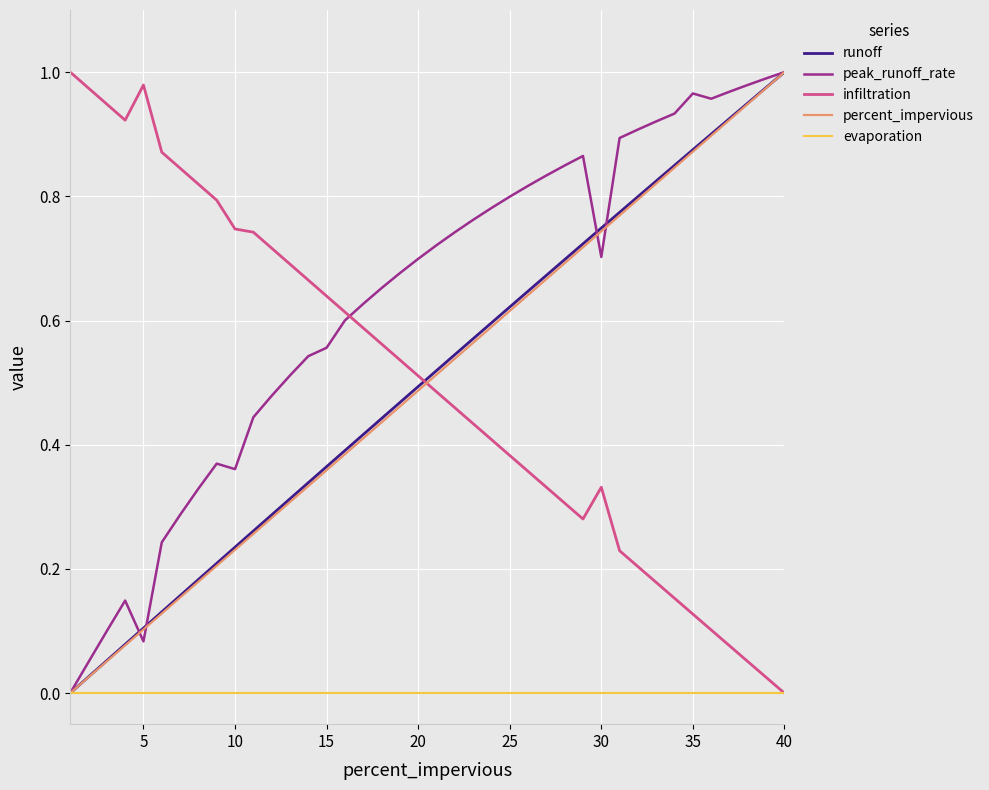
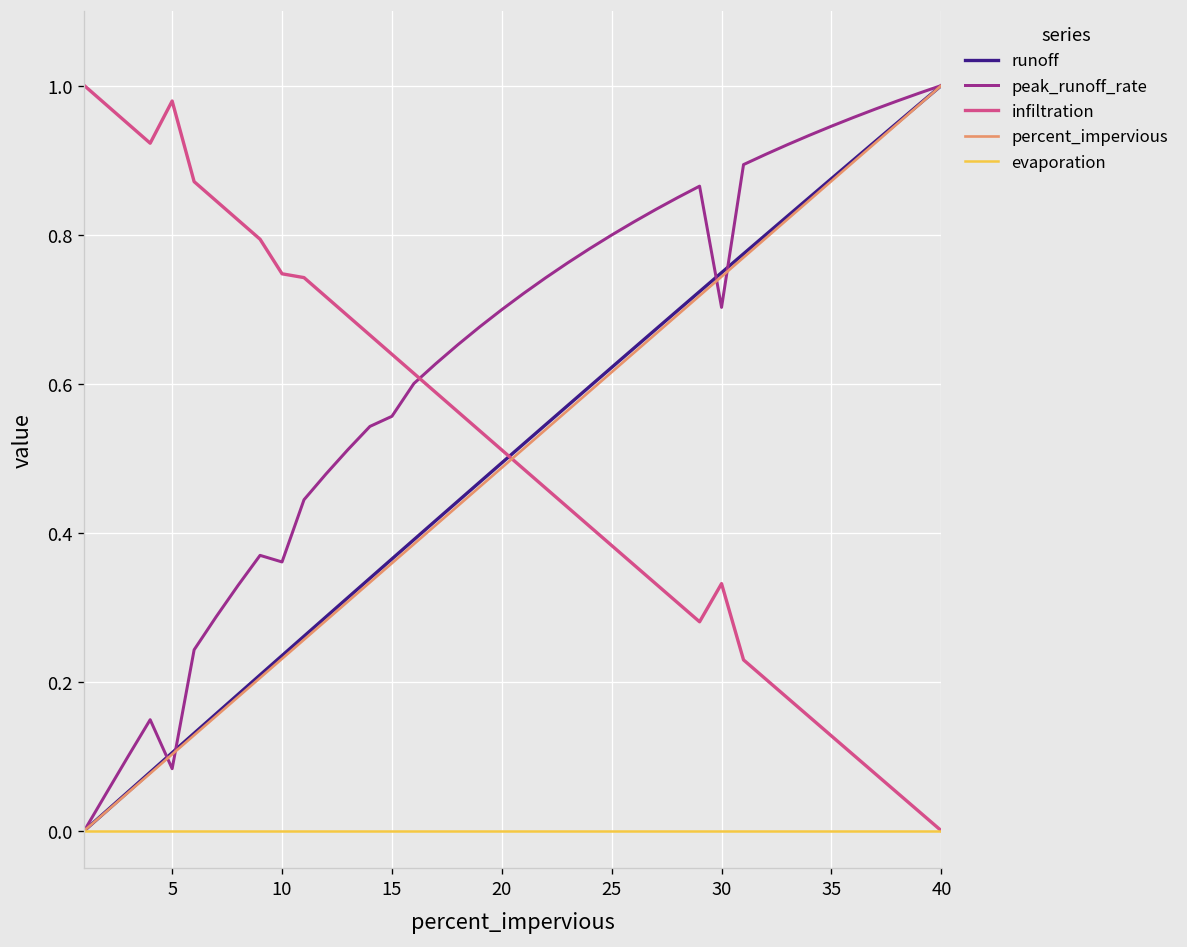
peak_runoff_rate, 35: 0.97 -> 0.95
